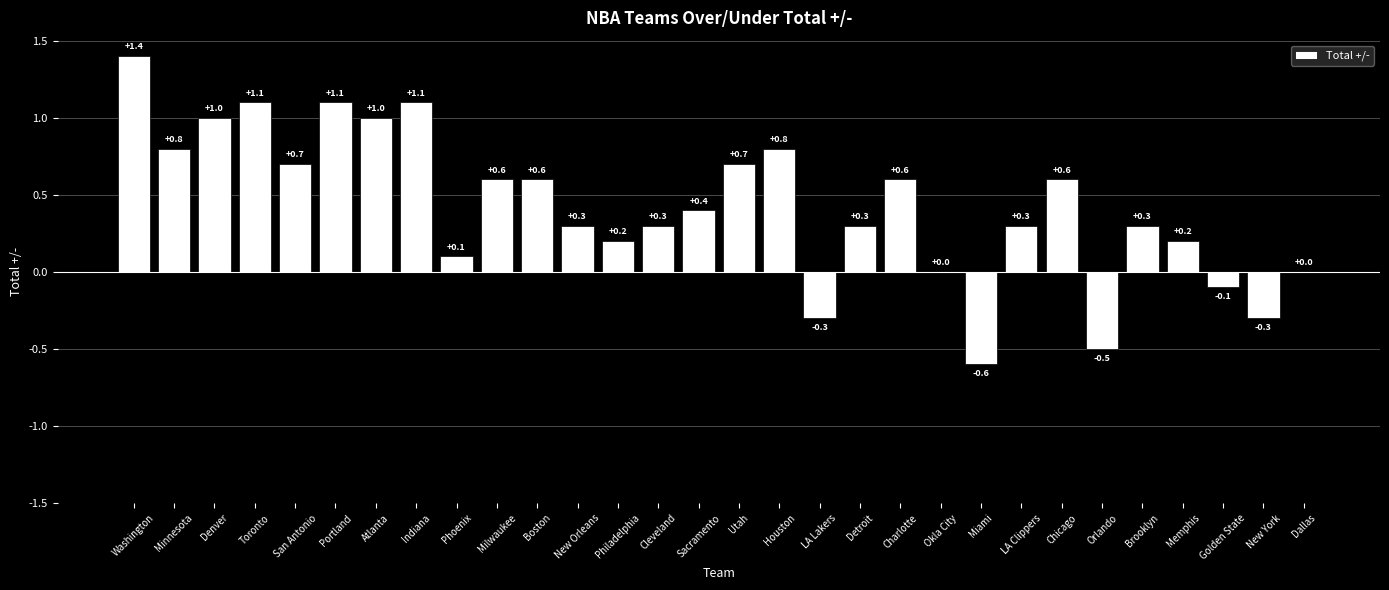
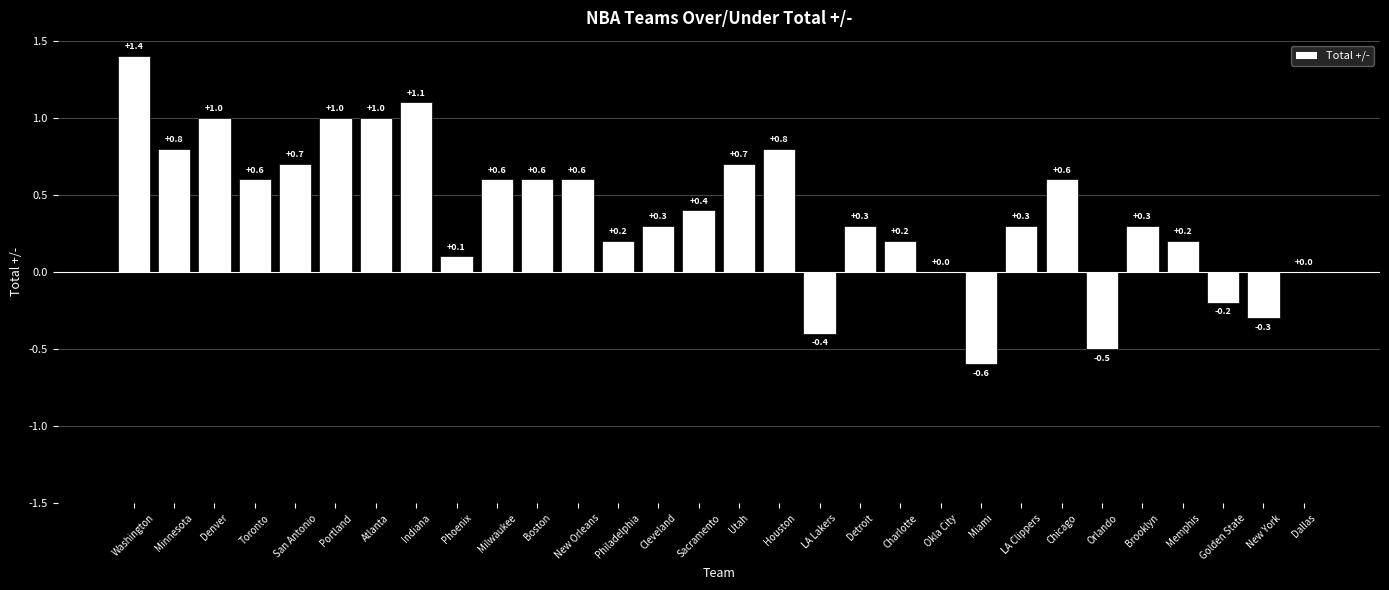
Toronto: +1.1 -> +0.6
Portland: +1.1 -> +1.0
New Orleans: +0.3 -> +0.6
LA Lakers: -0.3 -> -0.4
Charlotte: +0.6 -> +0.2
Golden State: -0.1 -> -0.2
